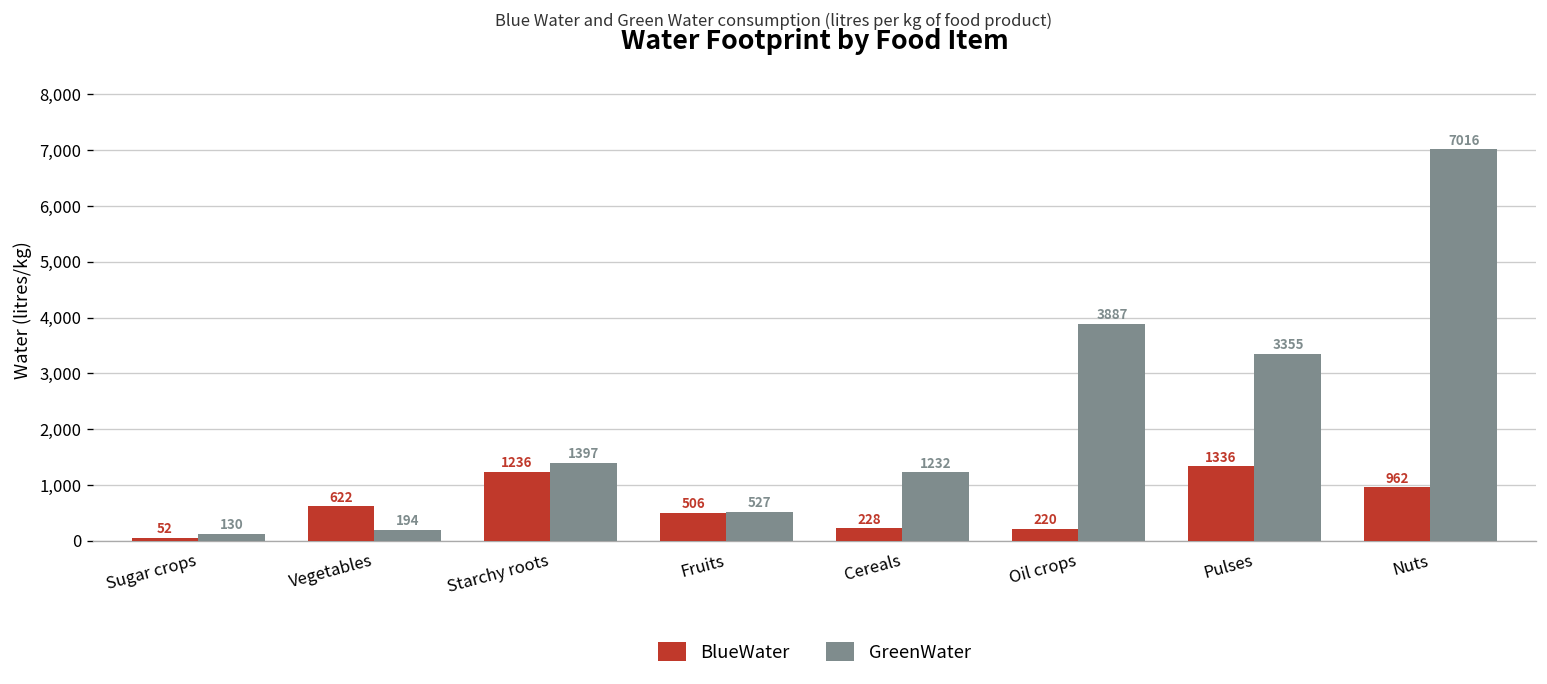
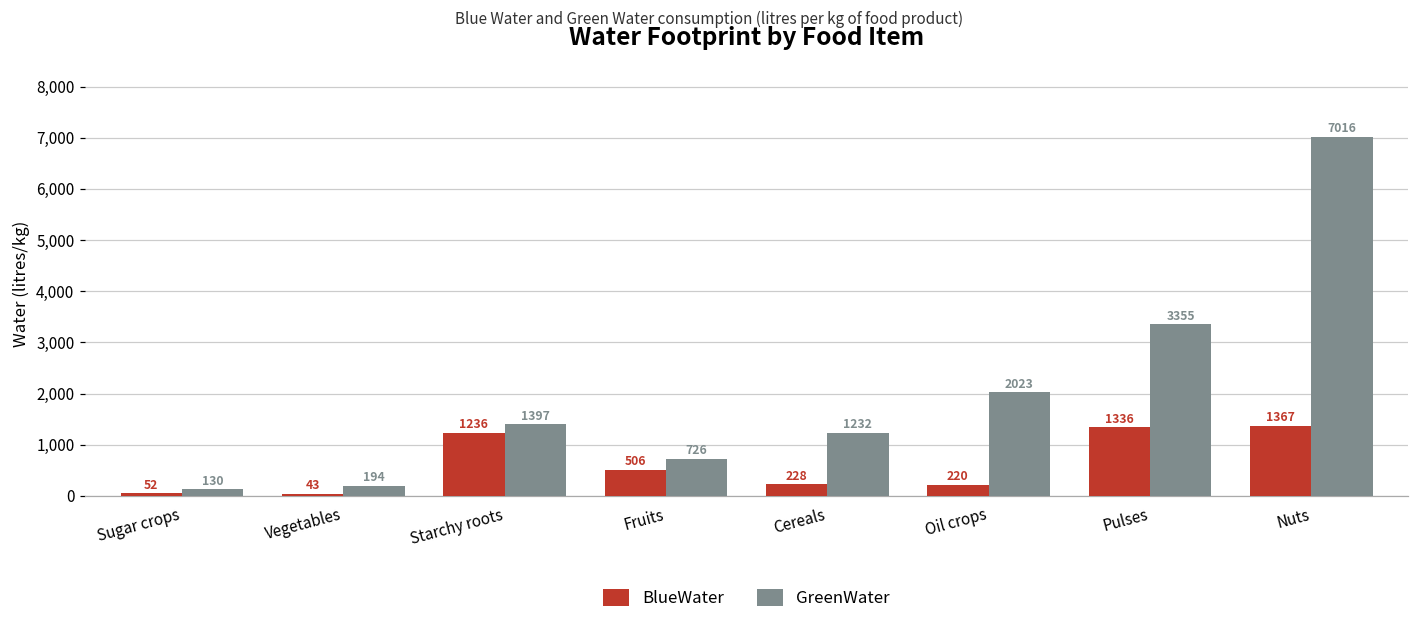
BlueWater, Vegetables: 622 -> 43
GreenWater, Fruits: 527 -> 726
GreenWater, Oil crops: 3887 -> 2023
BlueWater, Nuts: 962 -> 1367
